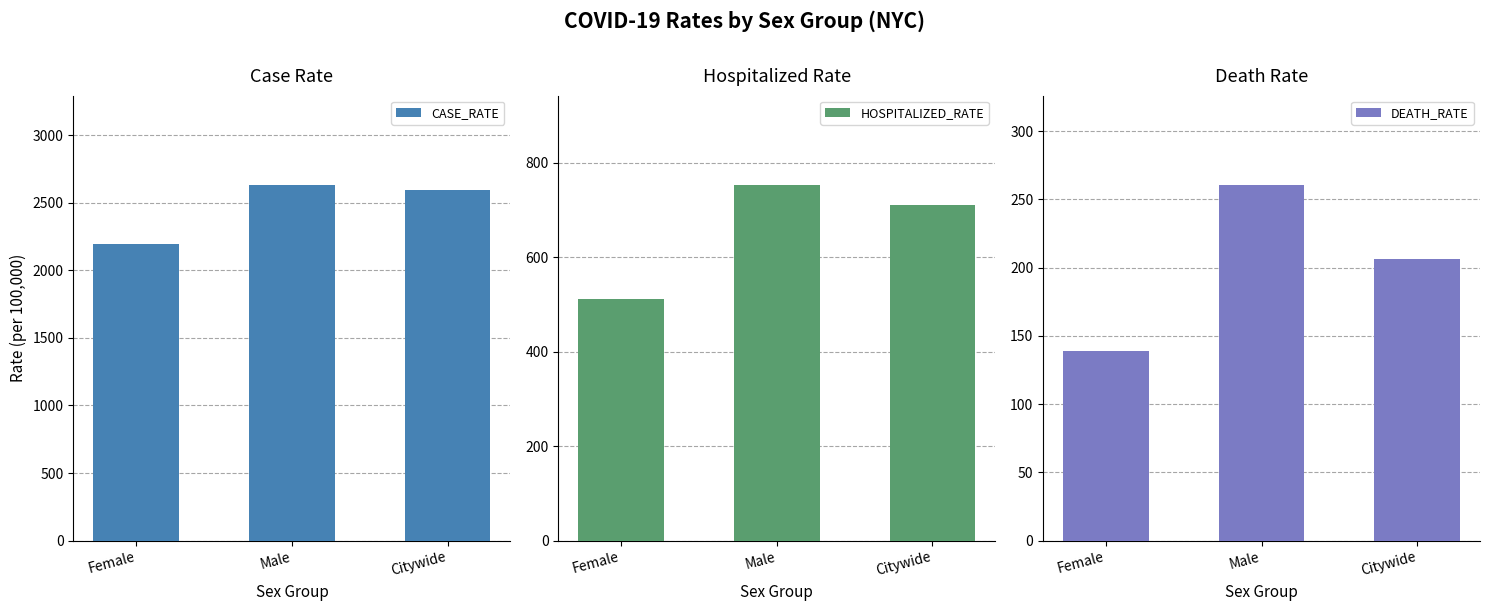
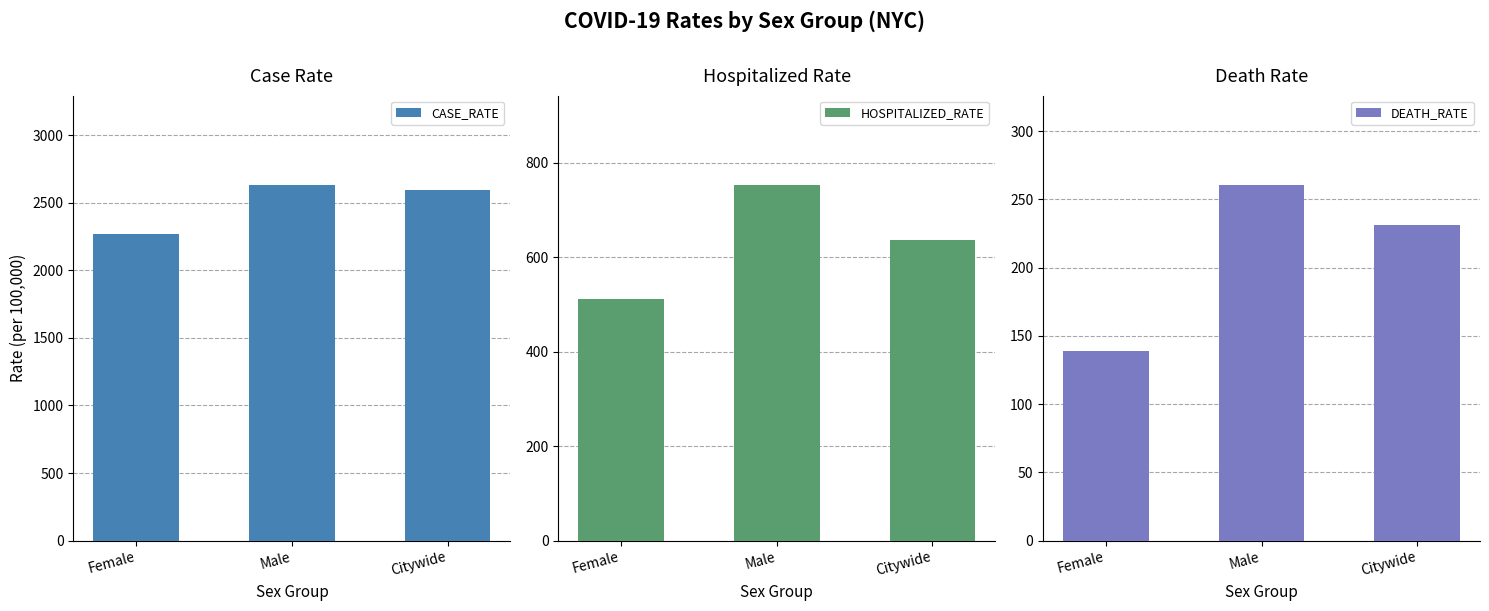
Case Rate, Female: 2190 -> 2270
Hospitalized Rate, Citywide: 710 -> 640
Death Rate, Citywide: 206 -> 231
